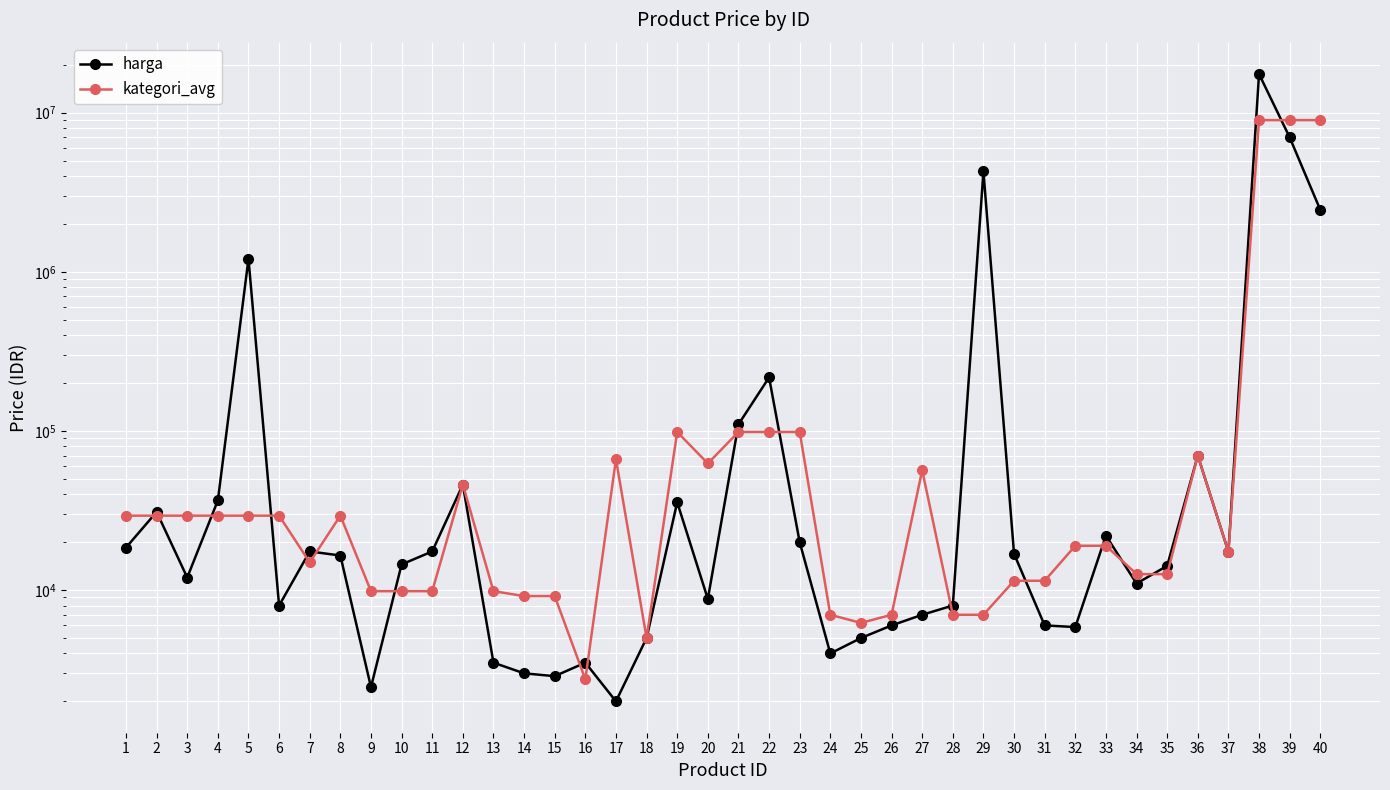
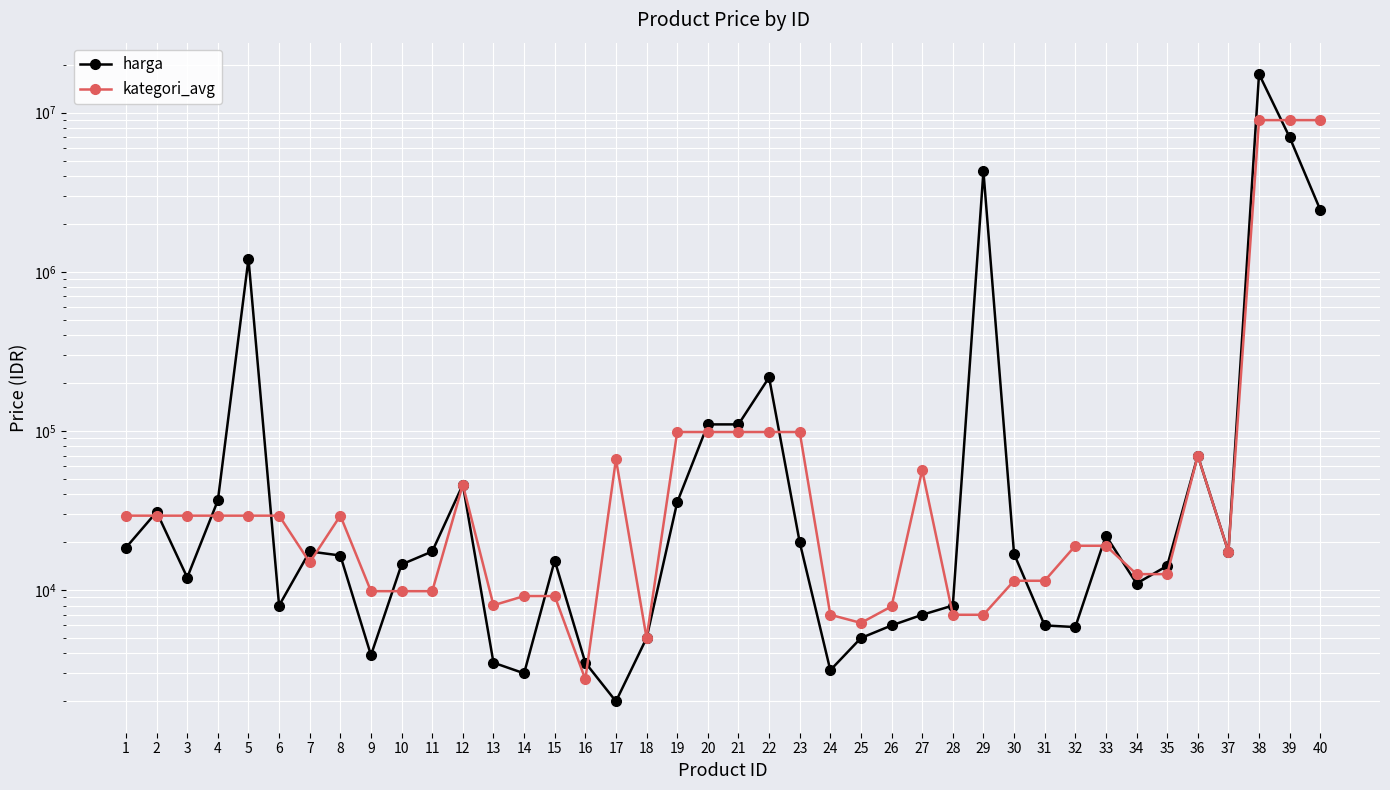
harga, 9: 2500 -> 3900
kategori_avg, 13: 10000 -> 8000
harga, 15: 2900 -> 15000
harga, 20: 9000 -> 110000
kategori_avg, 20: 63000 -> 100000
harga, 24: 4000 -> 3100
kategori_avg, 26: 7000 -> 8000
